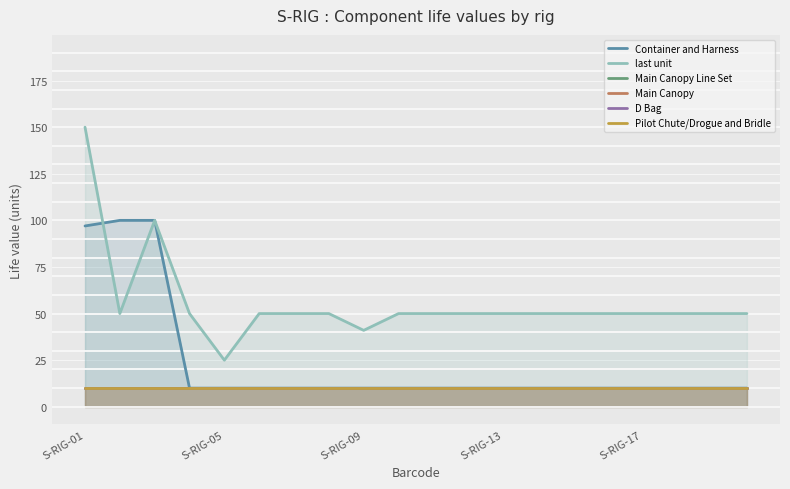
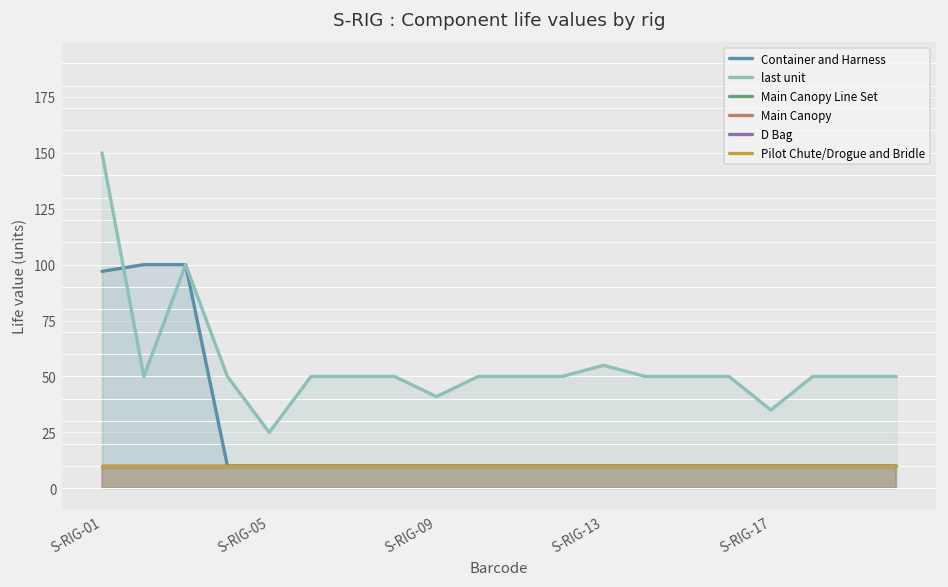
last unit, S-RIG-13: 50 -> 55
last unit, S-RIG-17: 50 -> 35
